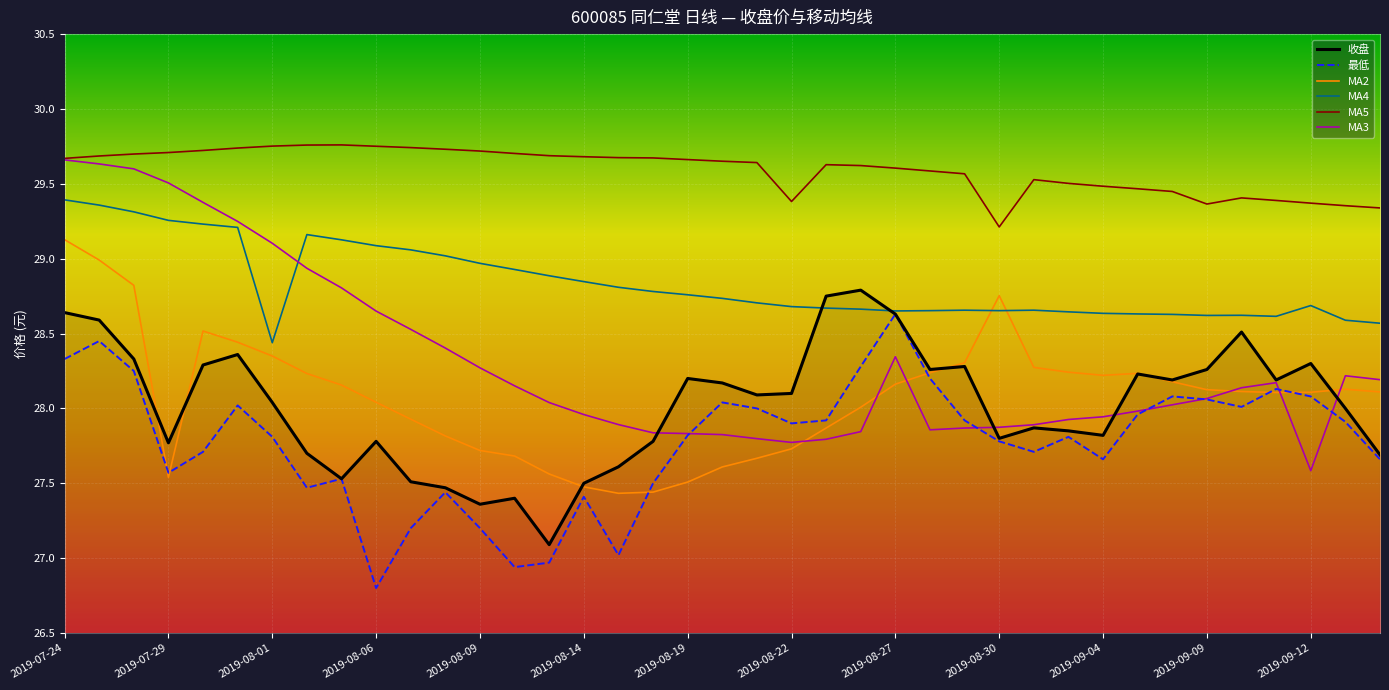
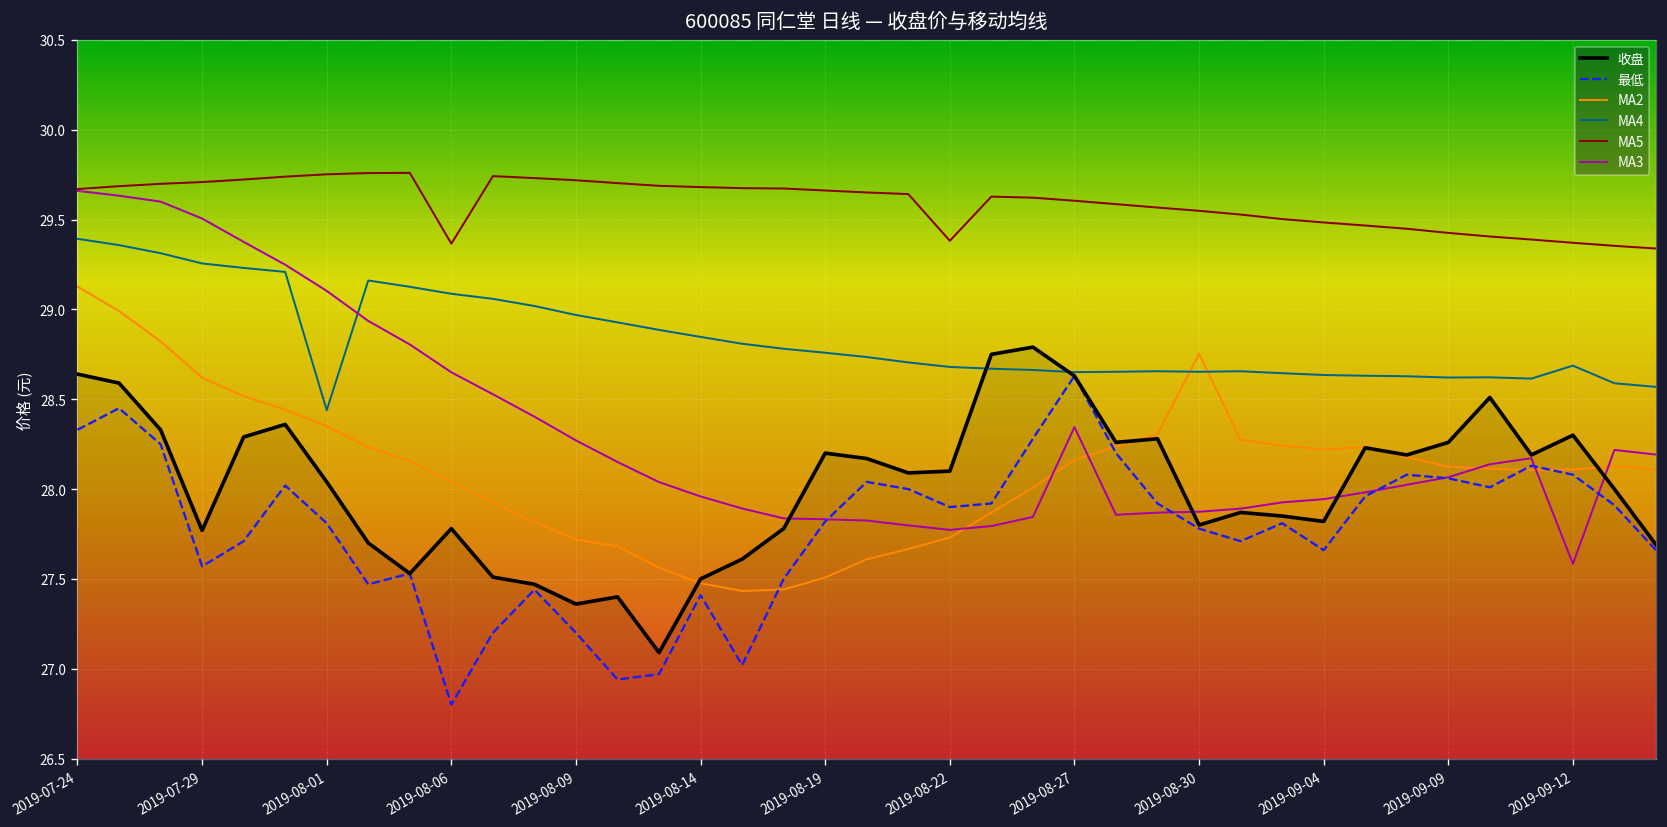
MA2, 2019-07-29: 27.54 -> 28.62
MA5, 2019-08-06: 29.75 -> 29.37
MA5, 2019-08-30: 29.21 -> 29.55
MA5, 2019-09-09: 29.37 -> 29.43
